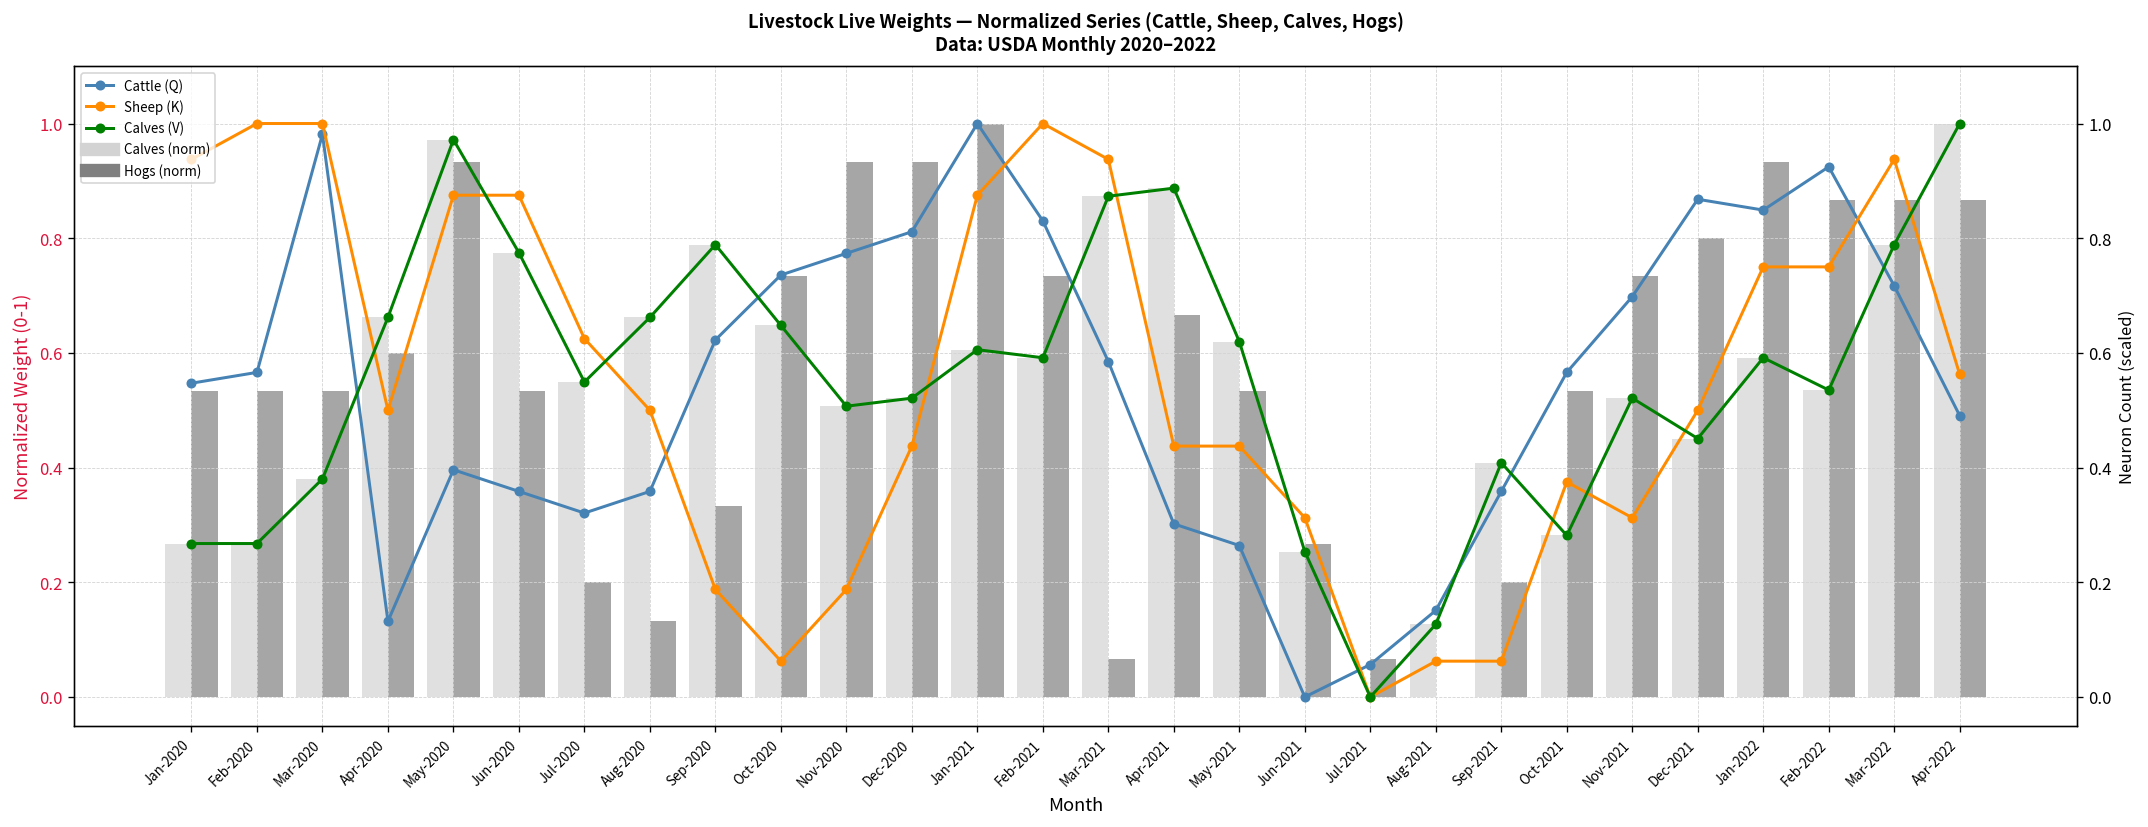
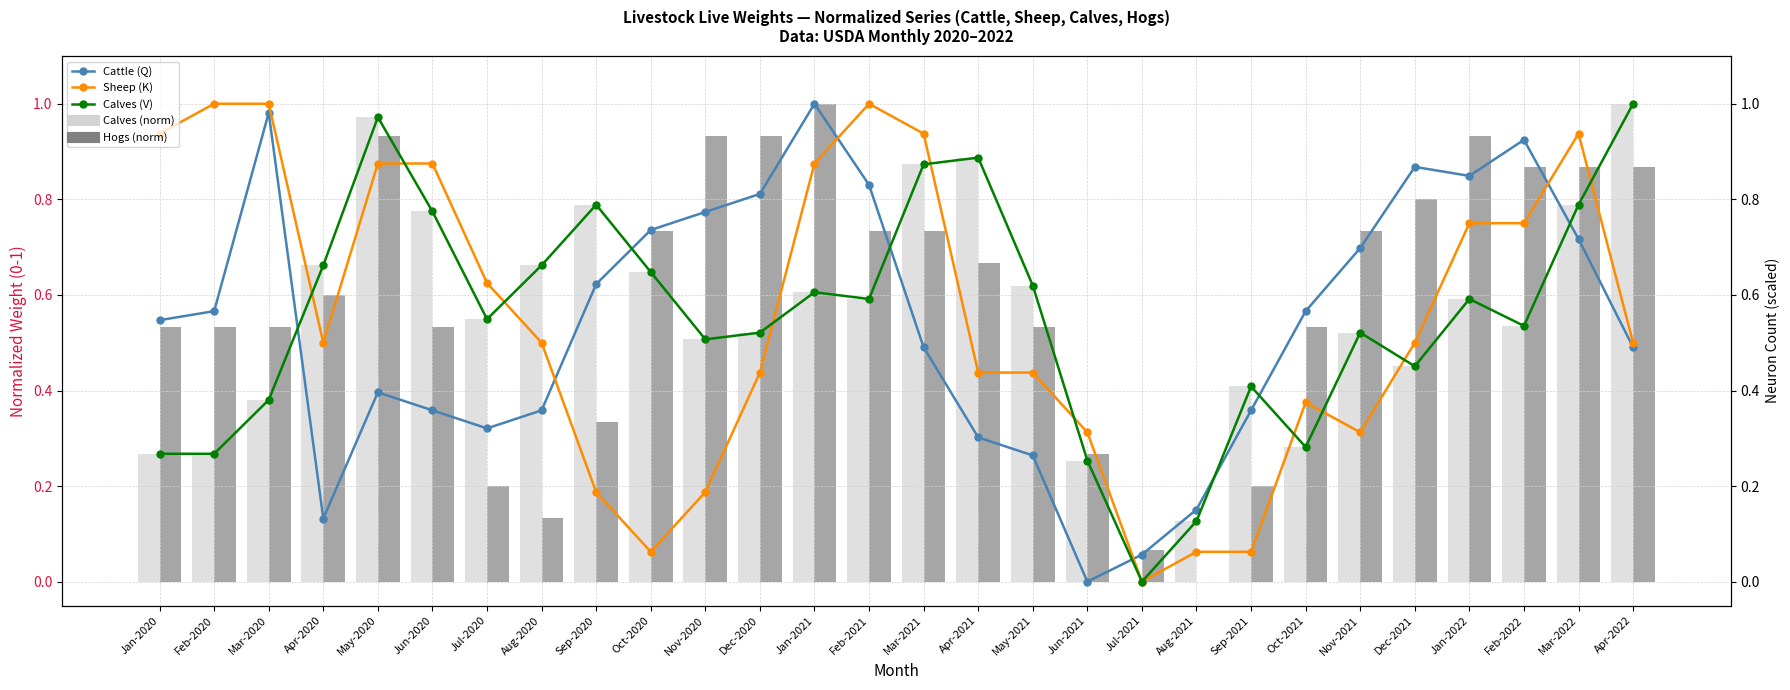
Cattle (Q), Mar-2021: 0.58 -> 0.49
Hogs (norm), Mar-2021: 0.07 -> 0.73
Sheep (K), Apr-2022: 0.56 -> 0.50
